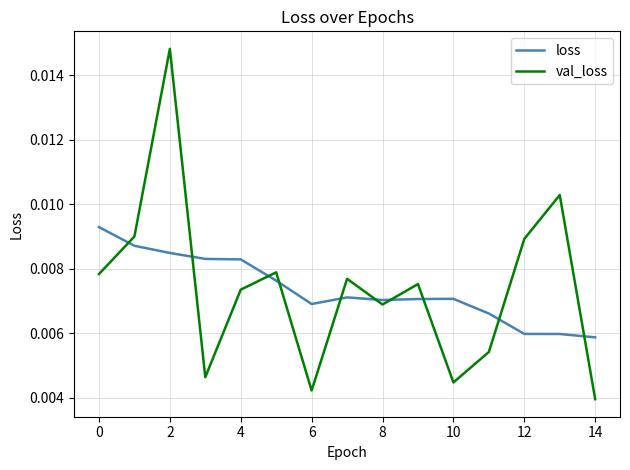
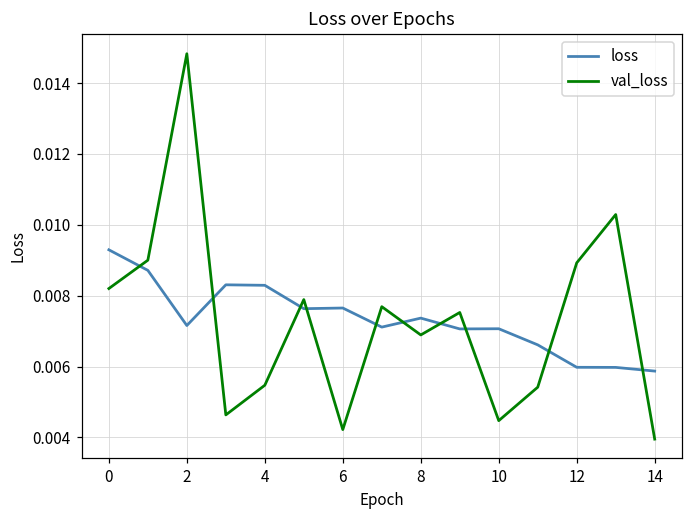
val_loss, 0: 0.0078 -> 0.0082
loss, 2: 0.0085 -> 0.0072
val_loss, 4: 0.0074 -> 0.0055
loss, 6: 0.0069 -> 0.0077
loss, 8: 0.0070 -> 0.0074
